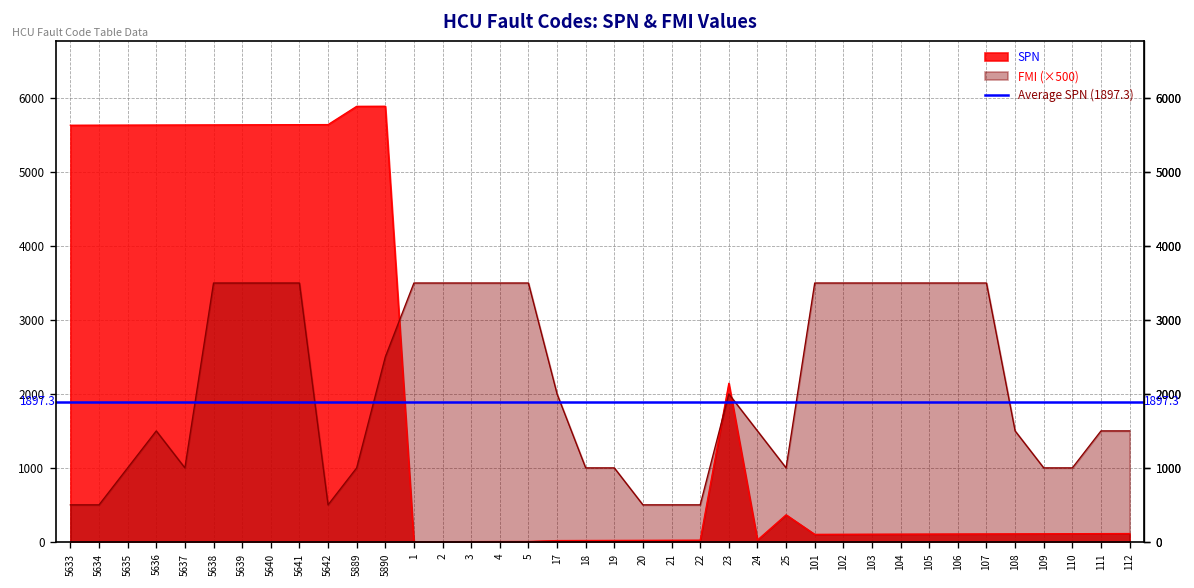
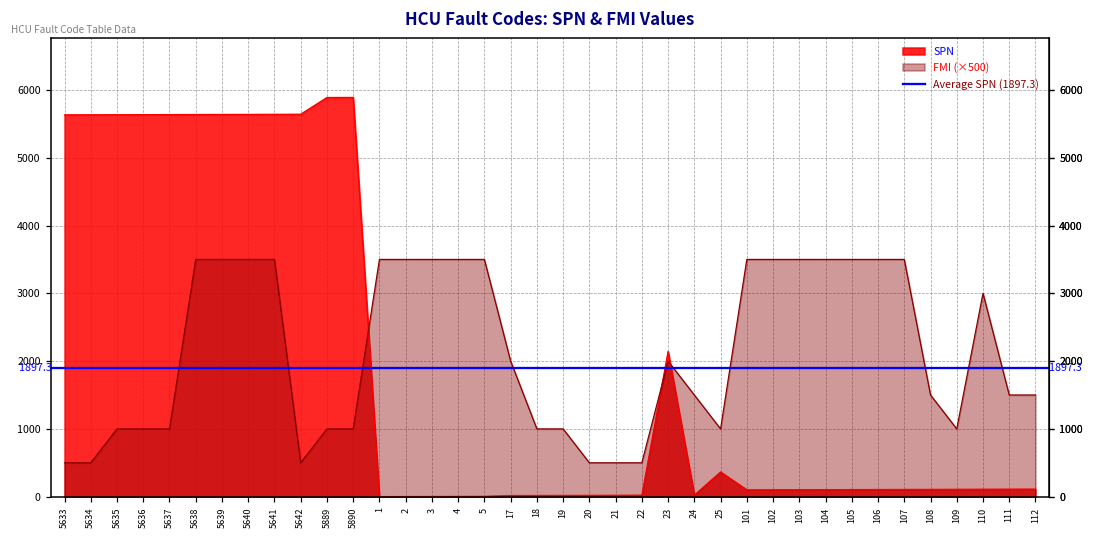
FMI (×500), 5636: 1500 -> 1000
FMI (×500), 5890: 2500 -> 1000
FMI (×500), 110: 1000 -> 3000
